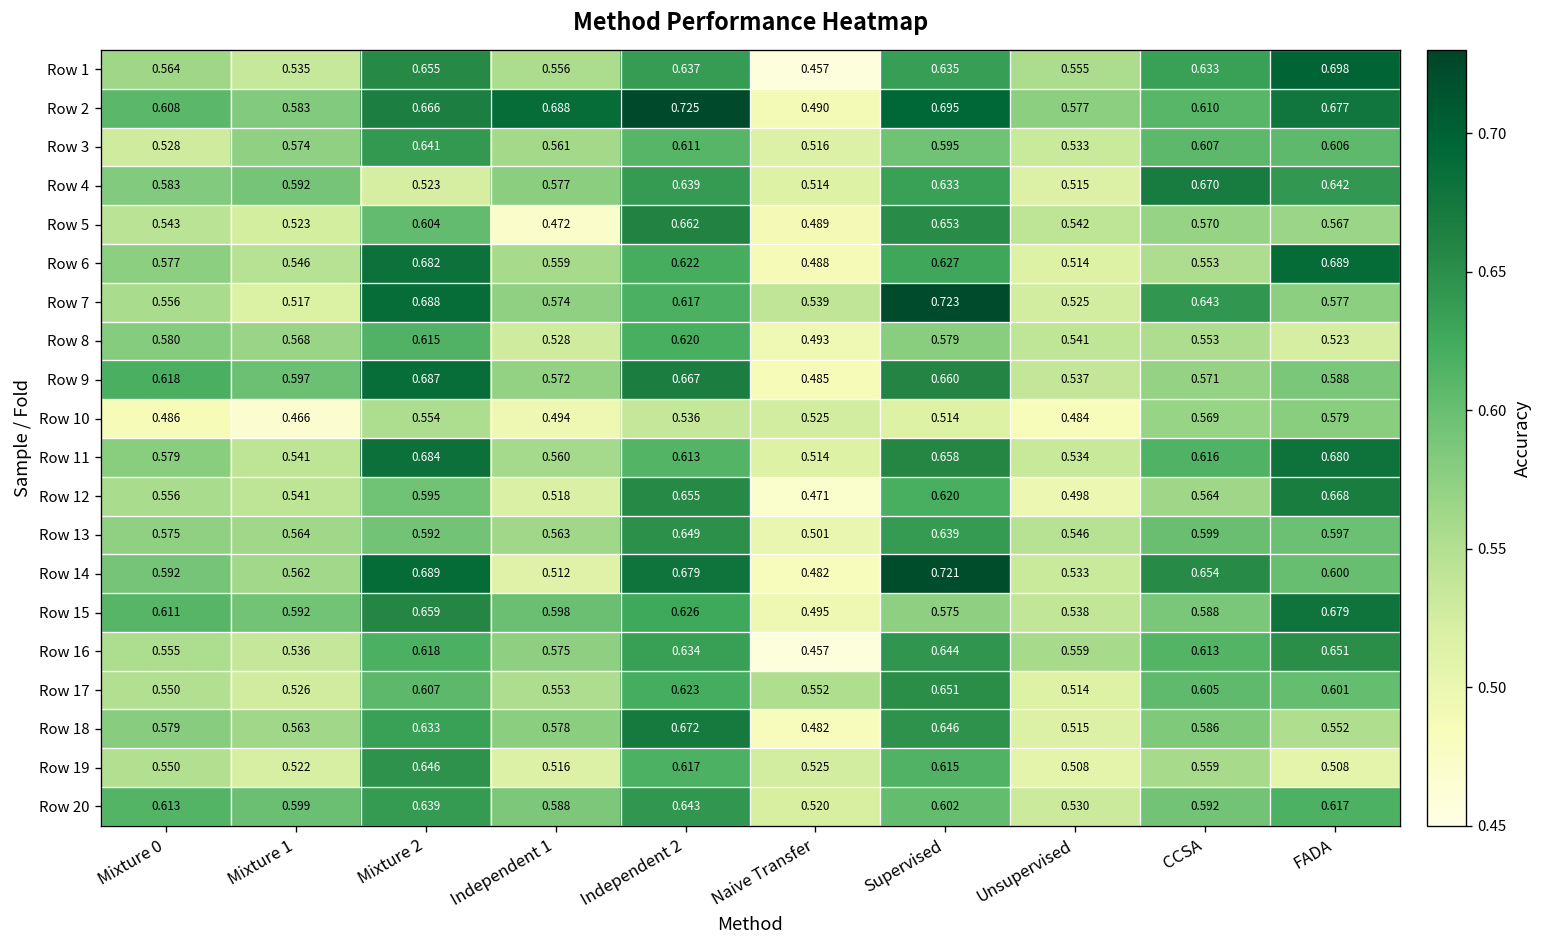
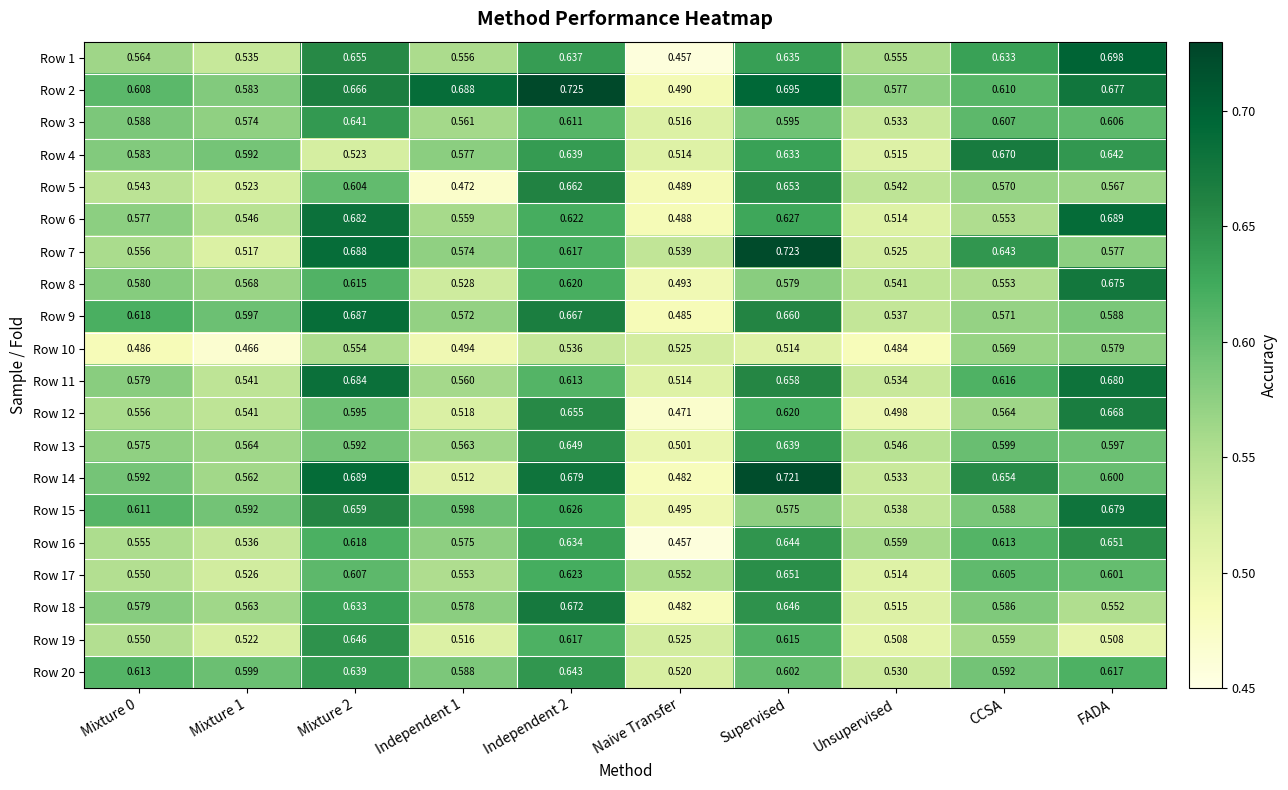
Row 3, Mixture 0: 0.528 -> 0.588
Row 8, FADA: 0.523 -> 0.675
